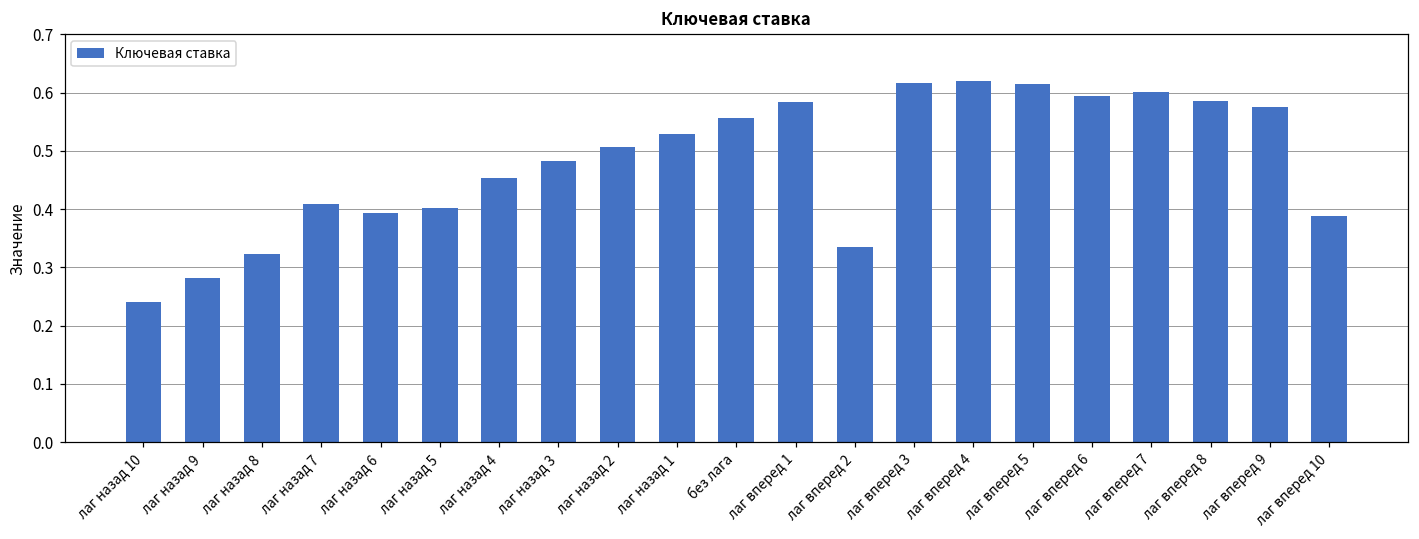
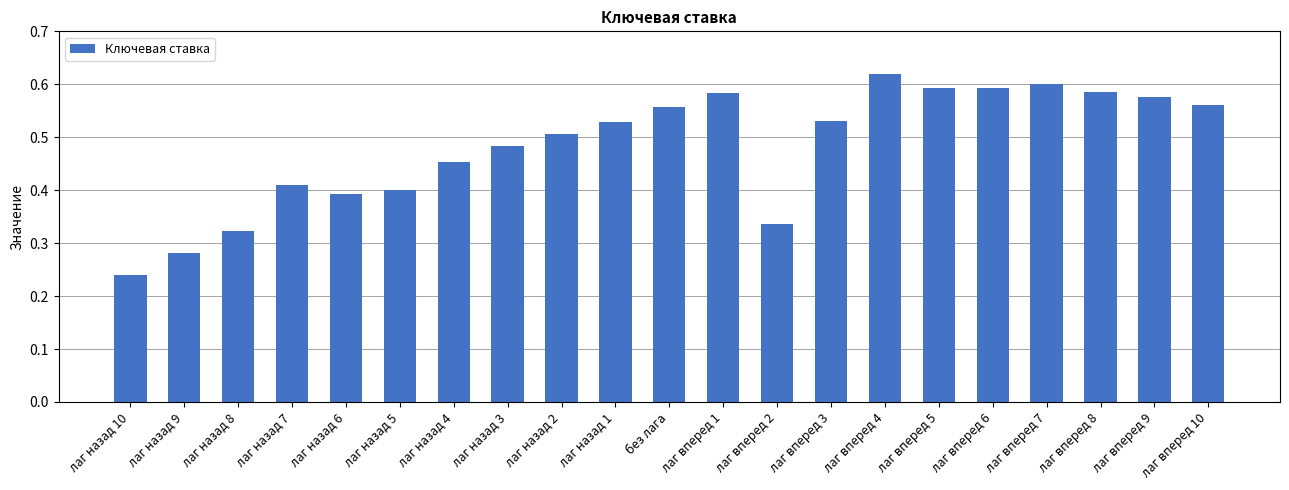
лаг вперед 3: 0.62 -> 0.53
лаг вперед 5: 0.61 -> 0.59
лаг вперед 10: 0.39 -> 0.56
